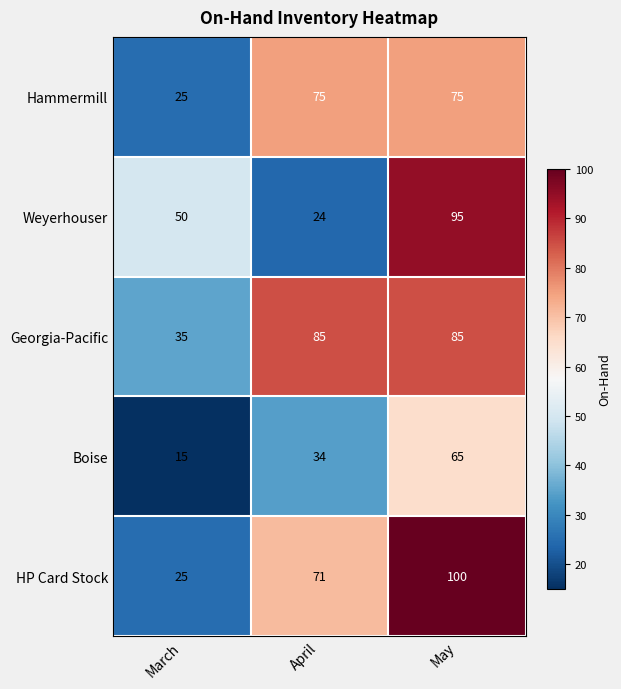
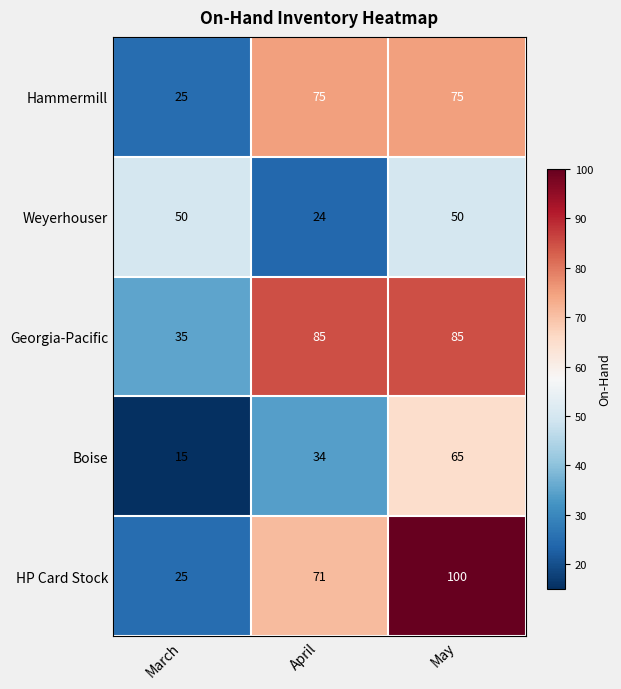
Weyerhouser, May: 95 -> 50
